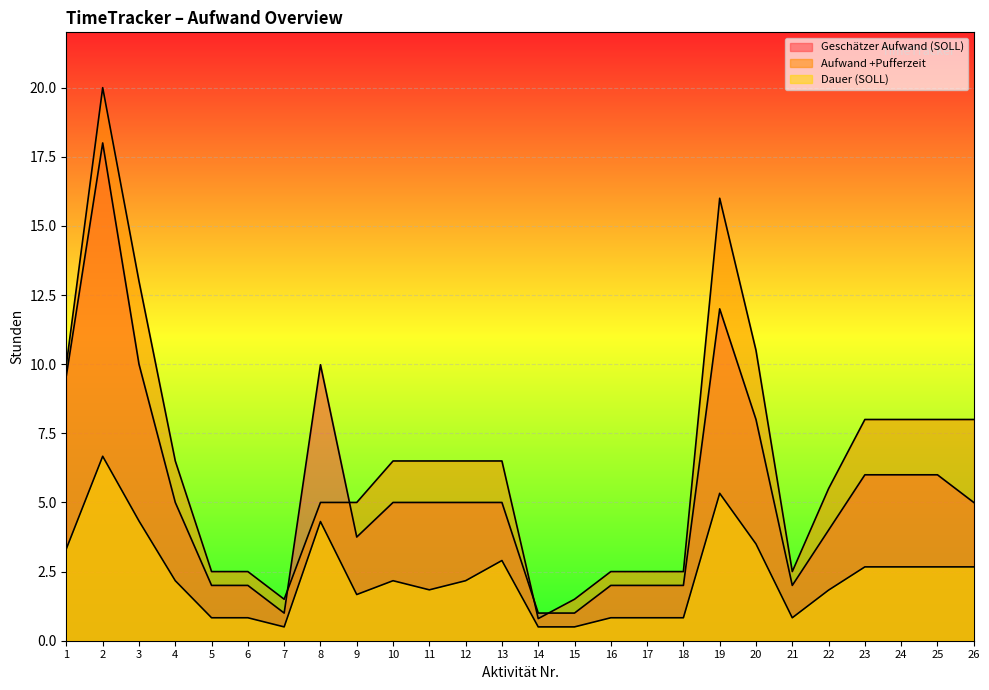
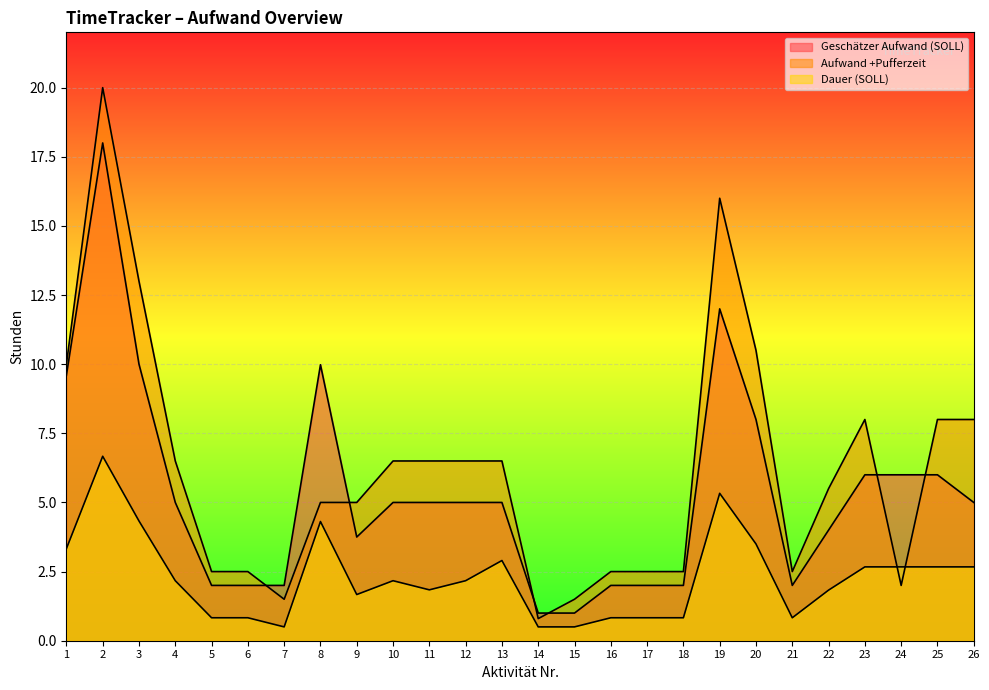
Geschätzer Aufwand (SOLL), 7: 1 -> 2
Aufwand +Pufferzeit, 24: 8 -> 2
